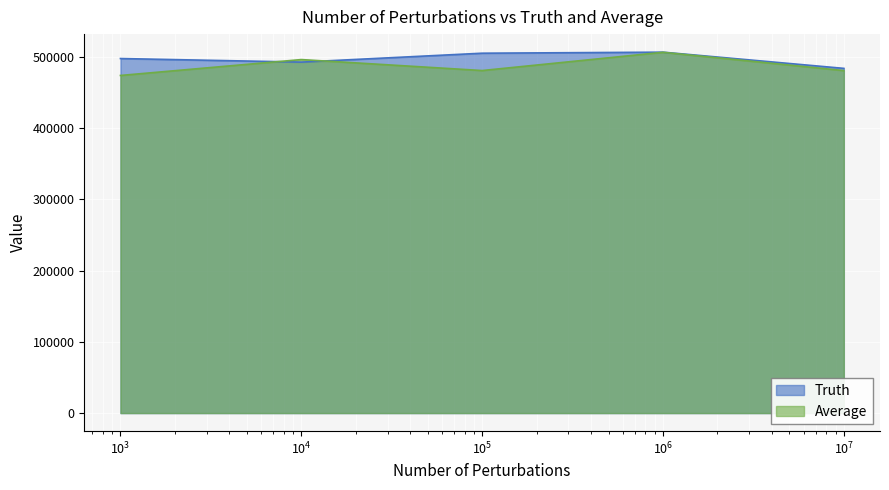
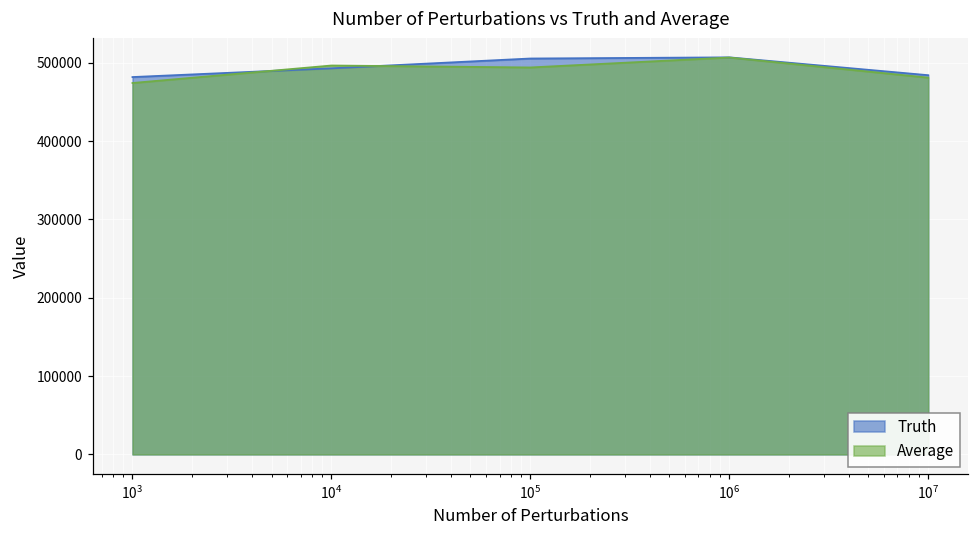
Truth, 10^3: 500000 -> 480000
Average, 10^5: 480000 -> 490000
